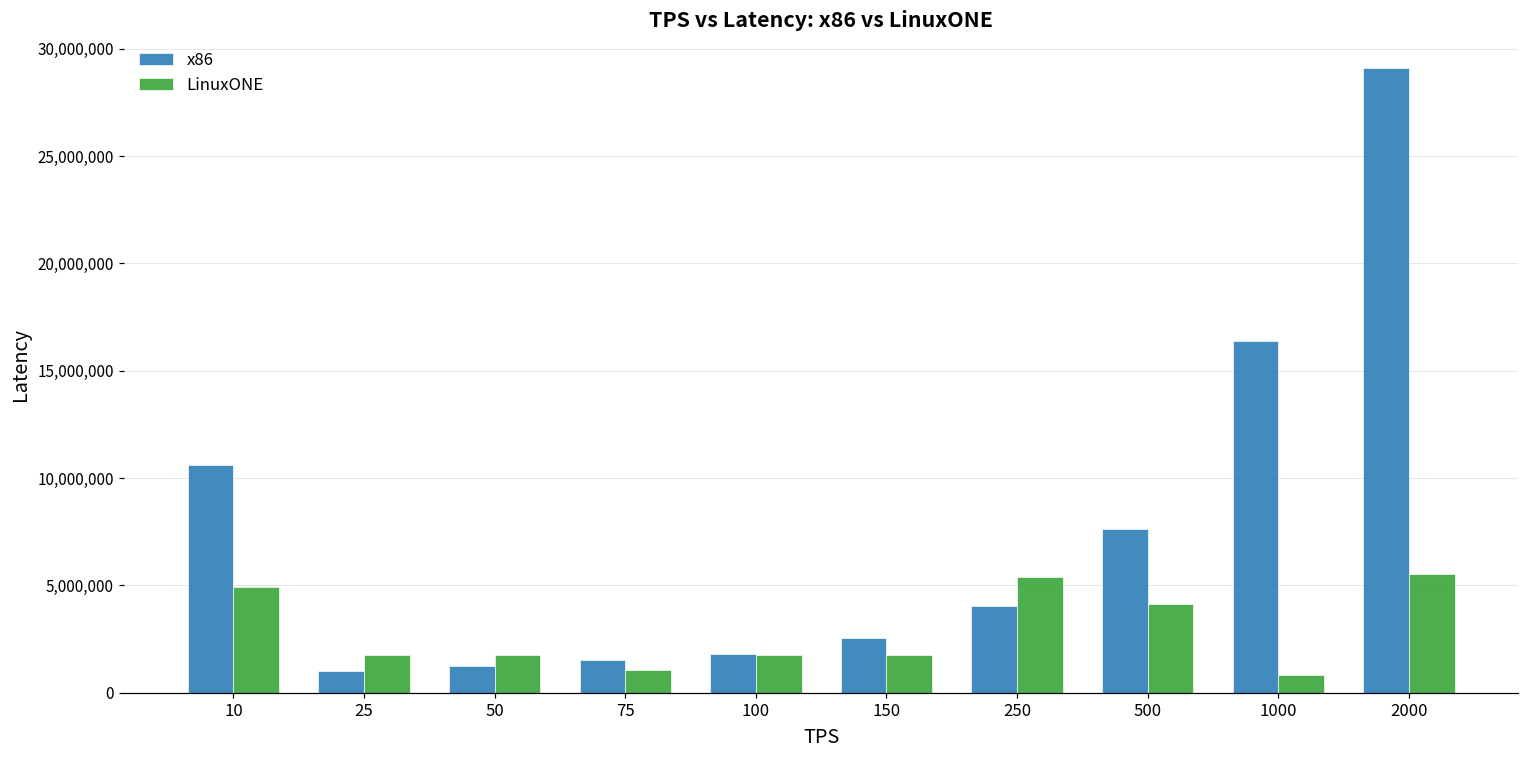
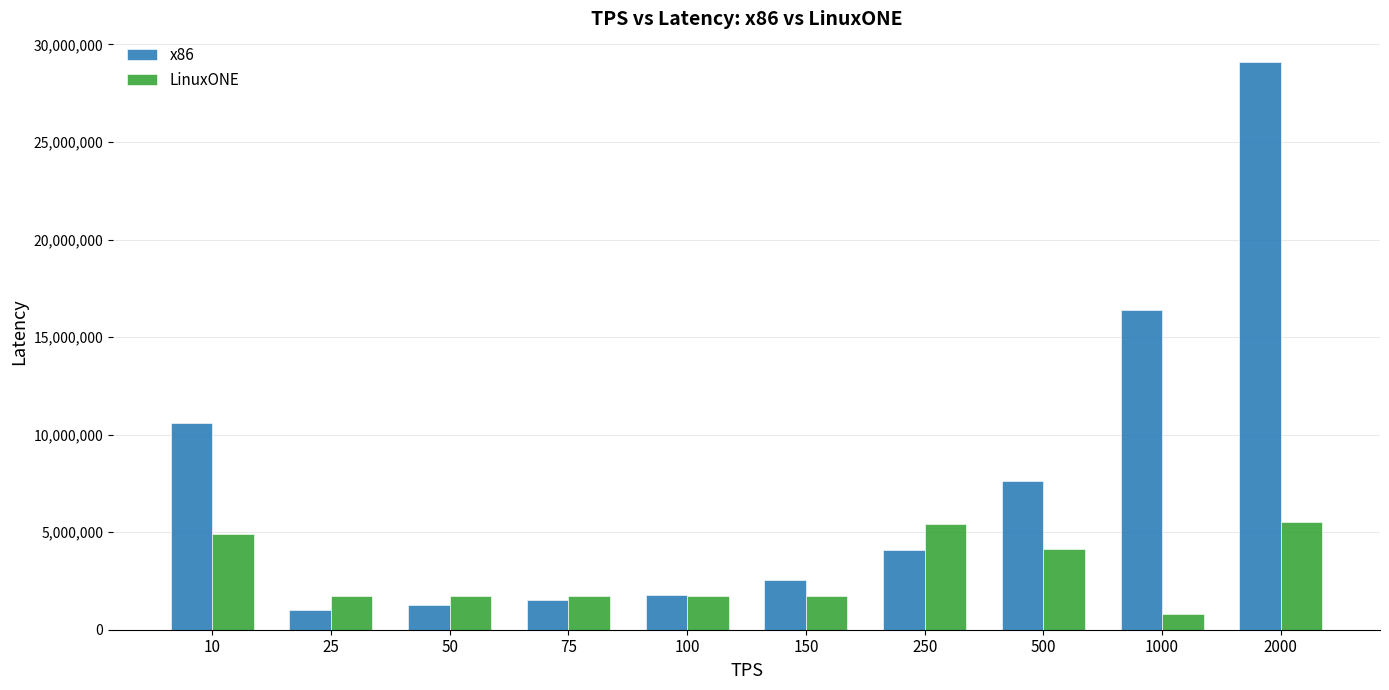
LinuxONE, 75: 1,100,000 -> 1,700,000
